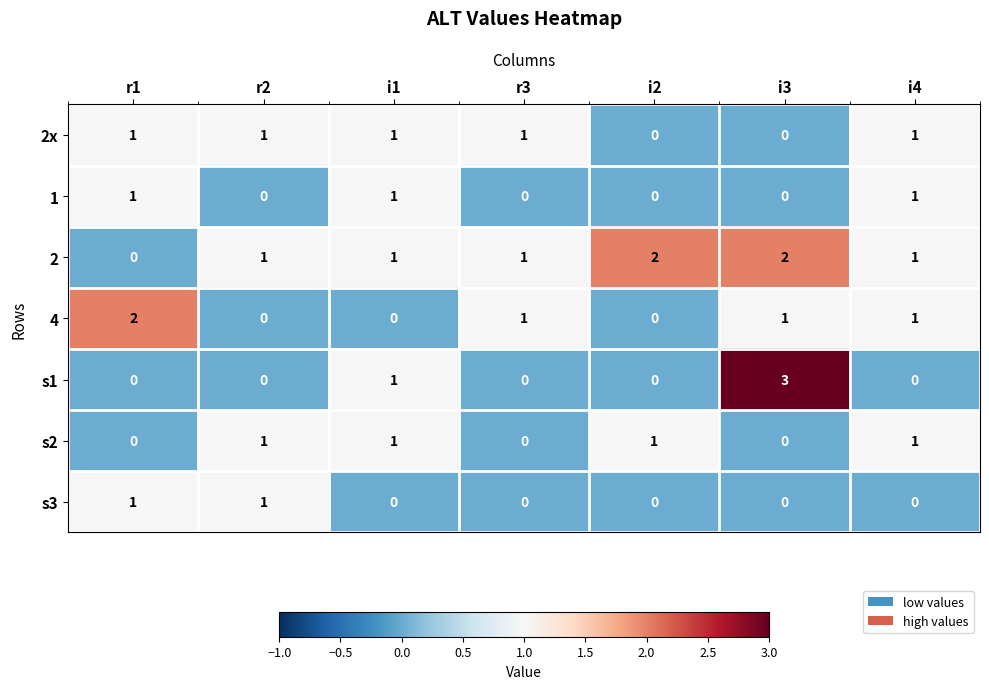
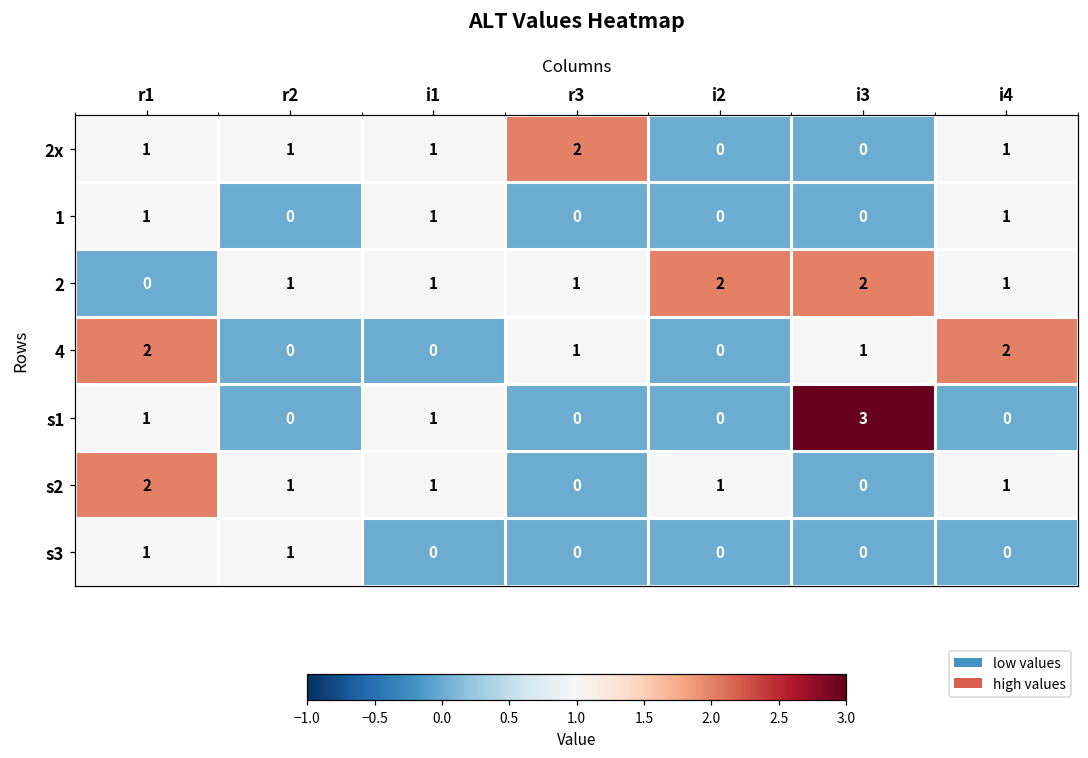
2x, r3: 1 -> 2
4, i4: 1 -> 2
s1, r1: 0 -> 1
s2, r1: 0 -> 2
